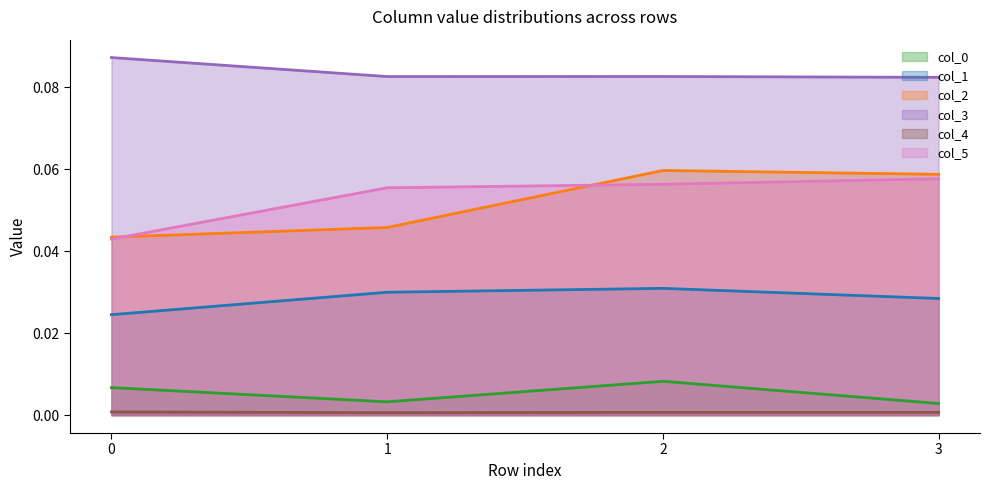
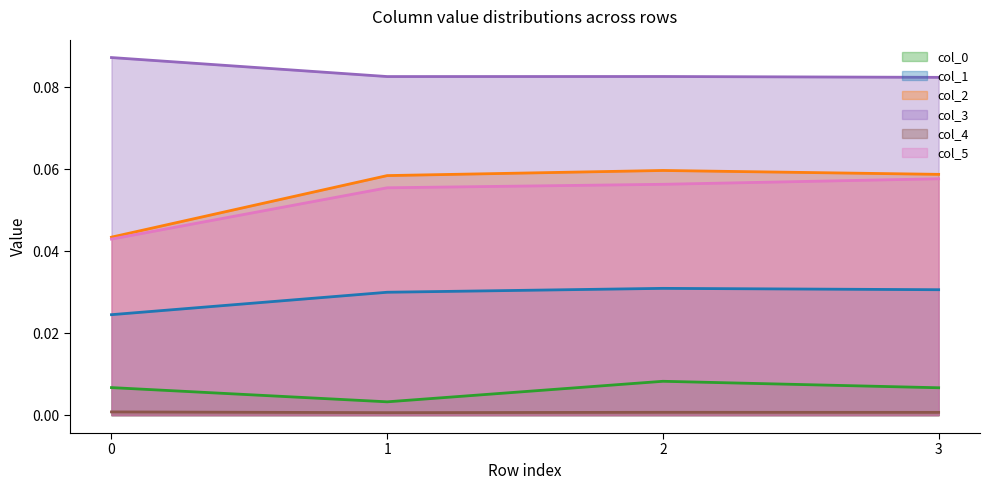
col_2, 1: 0.046 -> 0.058
col_0, 3: 0.003 -> 0.007
col_1, 3: 0.028 -> 0.031
